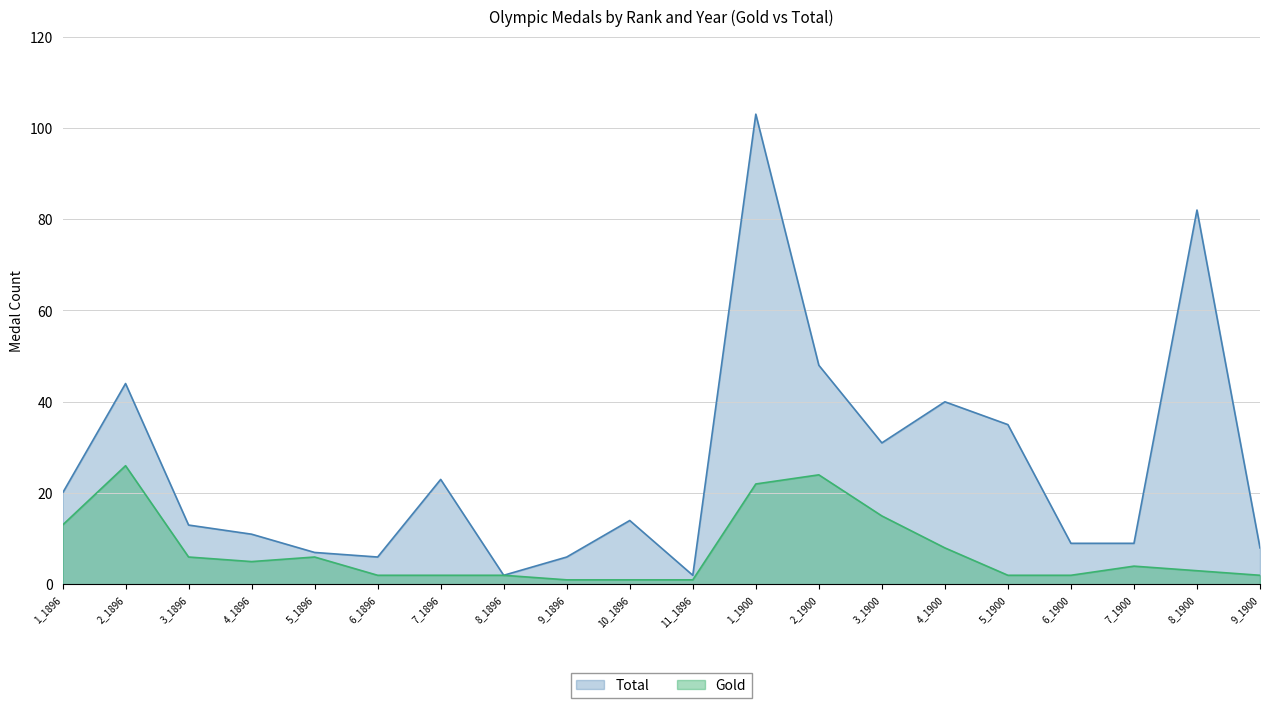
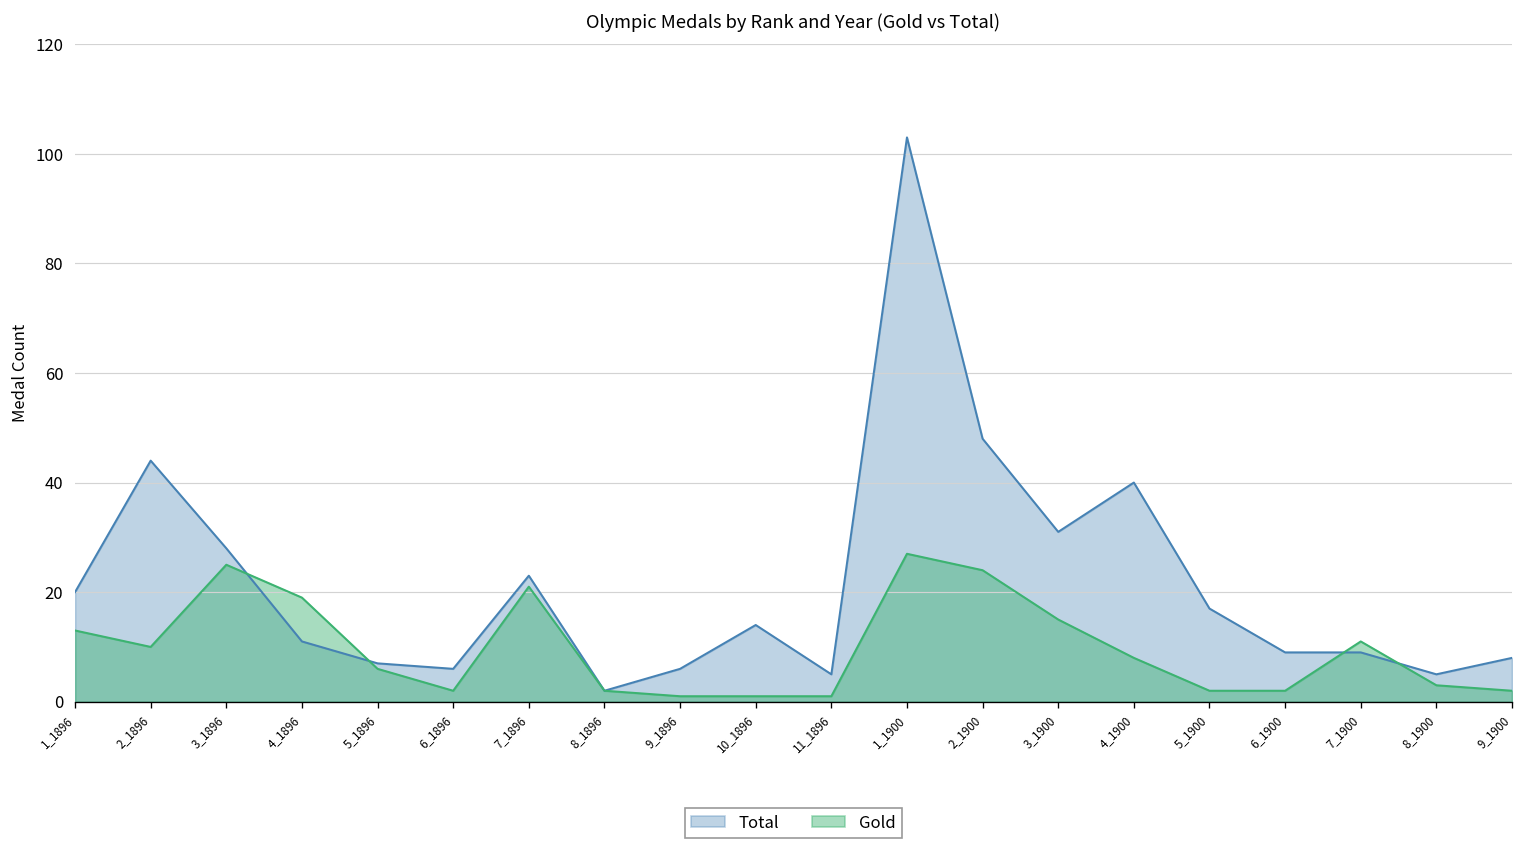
Gold, 2_1896: 26 -> 10
Total, 3_1896: 13 -> 28
Gold, 3_1896: 6 -> 25
Gold, 4_1896: 5 -> 19
Gold, 7_1896: 2 -> 21
Total, 11_1896: 2 -> 5
Gold, 1_1900: 22 -> 27
Total, 5_1900: 35 -> 17
Gold, 7_1900: 4 -> 11
Total, 8_1900: 82 -> 5
